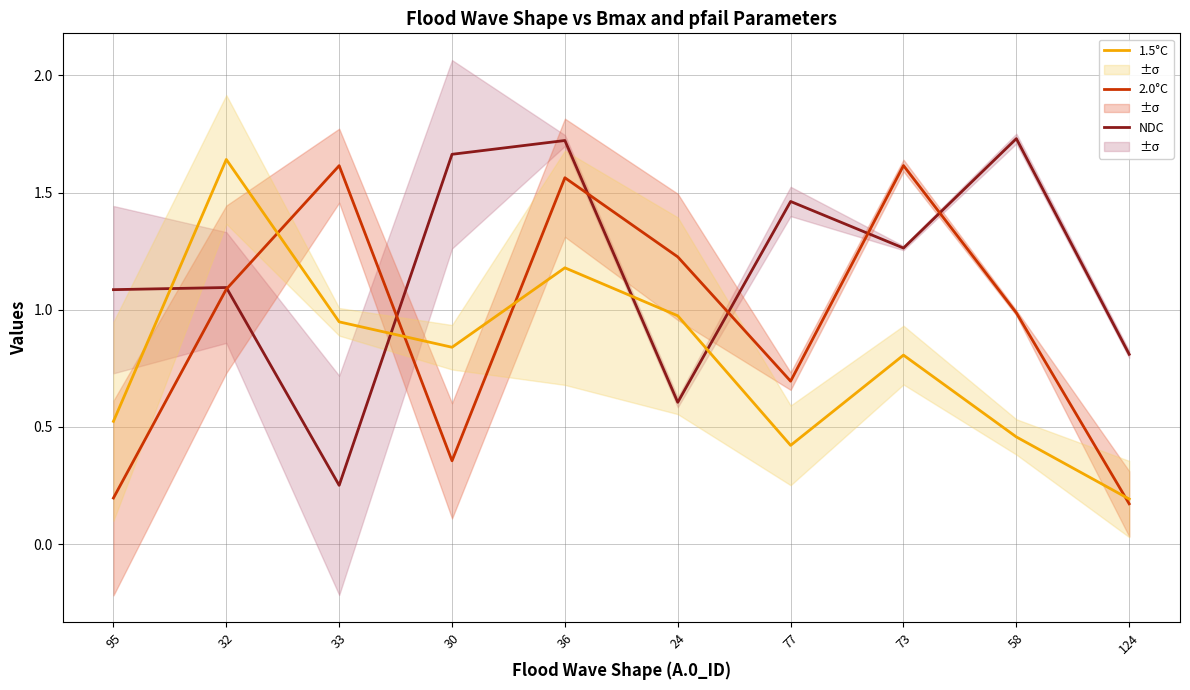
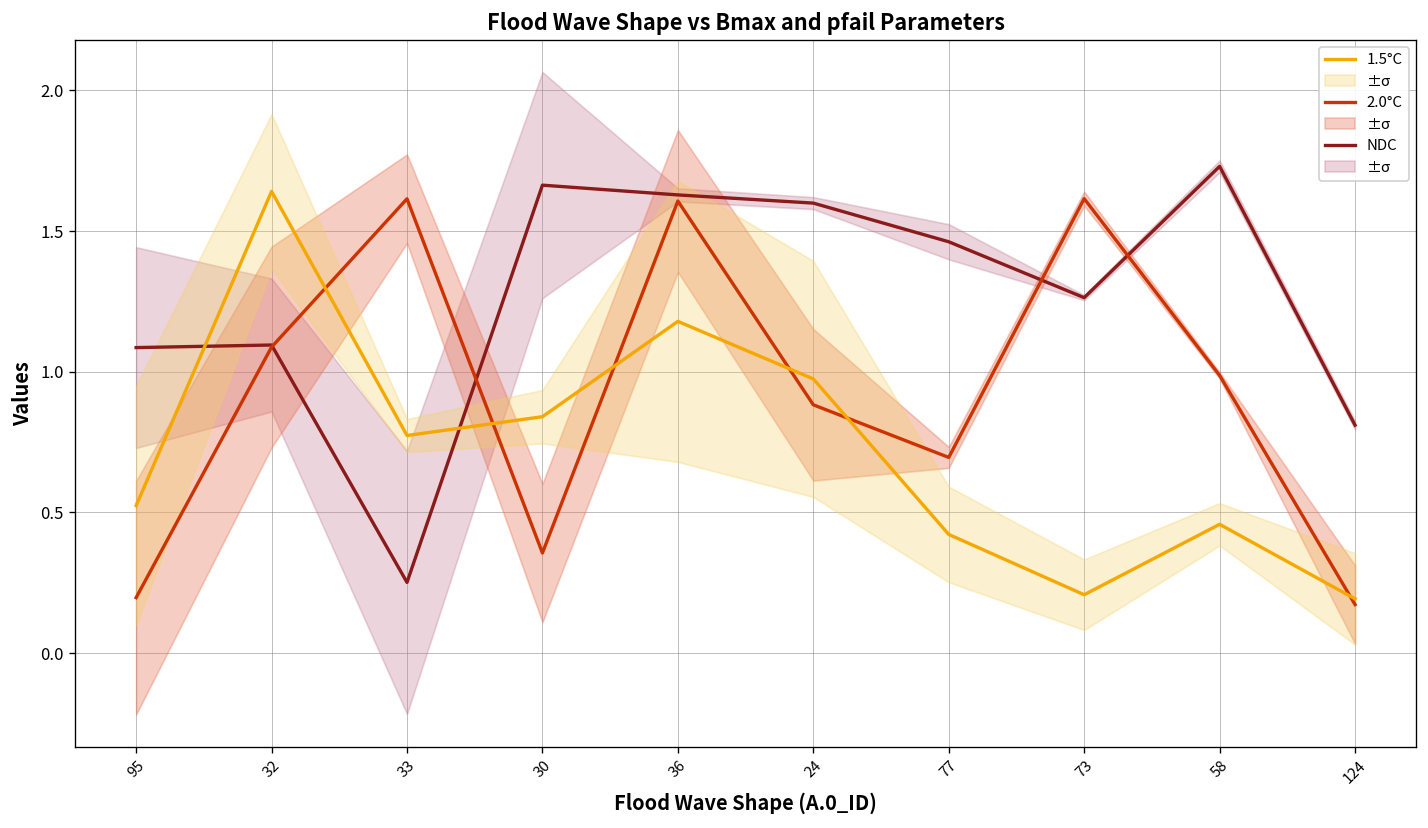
1.5°C, 33: 0.95 -> 0.77
NDC, 36: 1.72 -> 1.63
2.0°C, 36: 1.56 -> 1.61
NDC, 24: 0.61 -> 1.60
2.0°C, 24: 1.23 -> 0.88
1.5°C, 73: 0.81 -> 0.21
